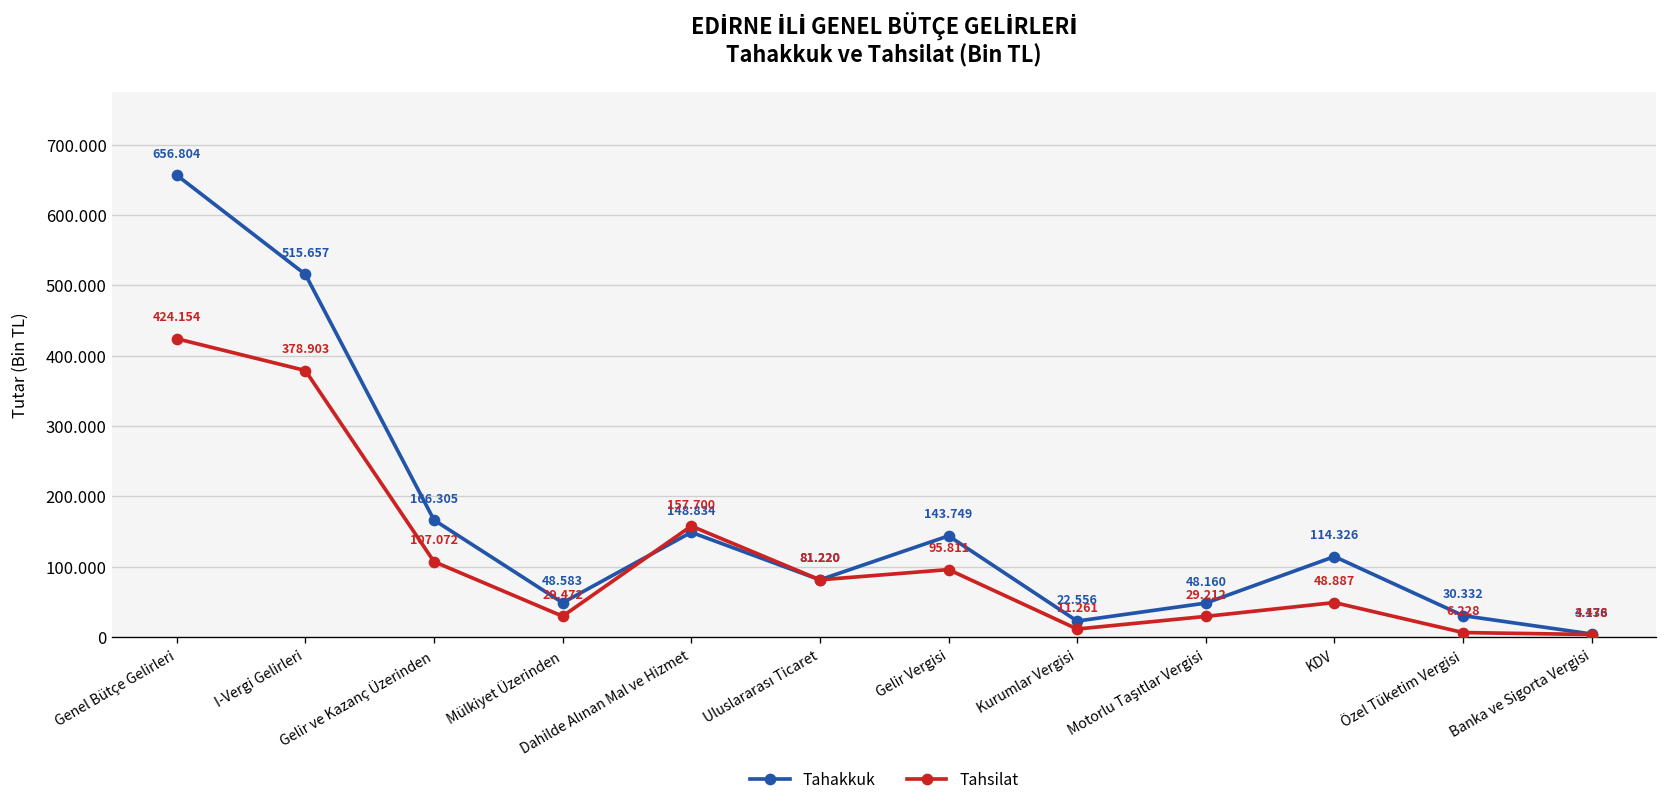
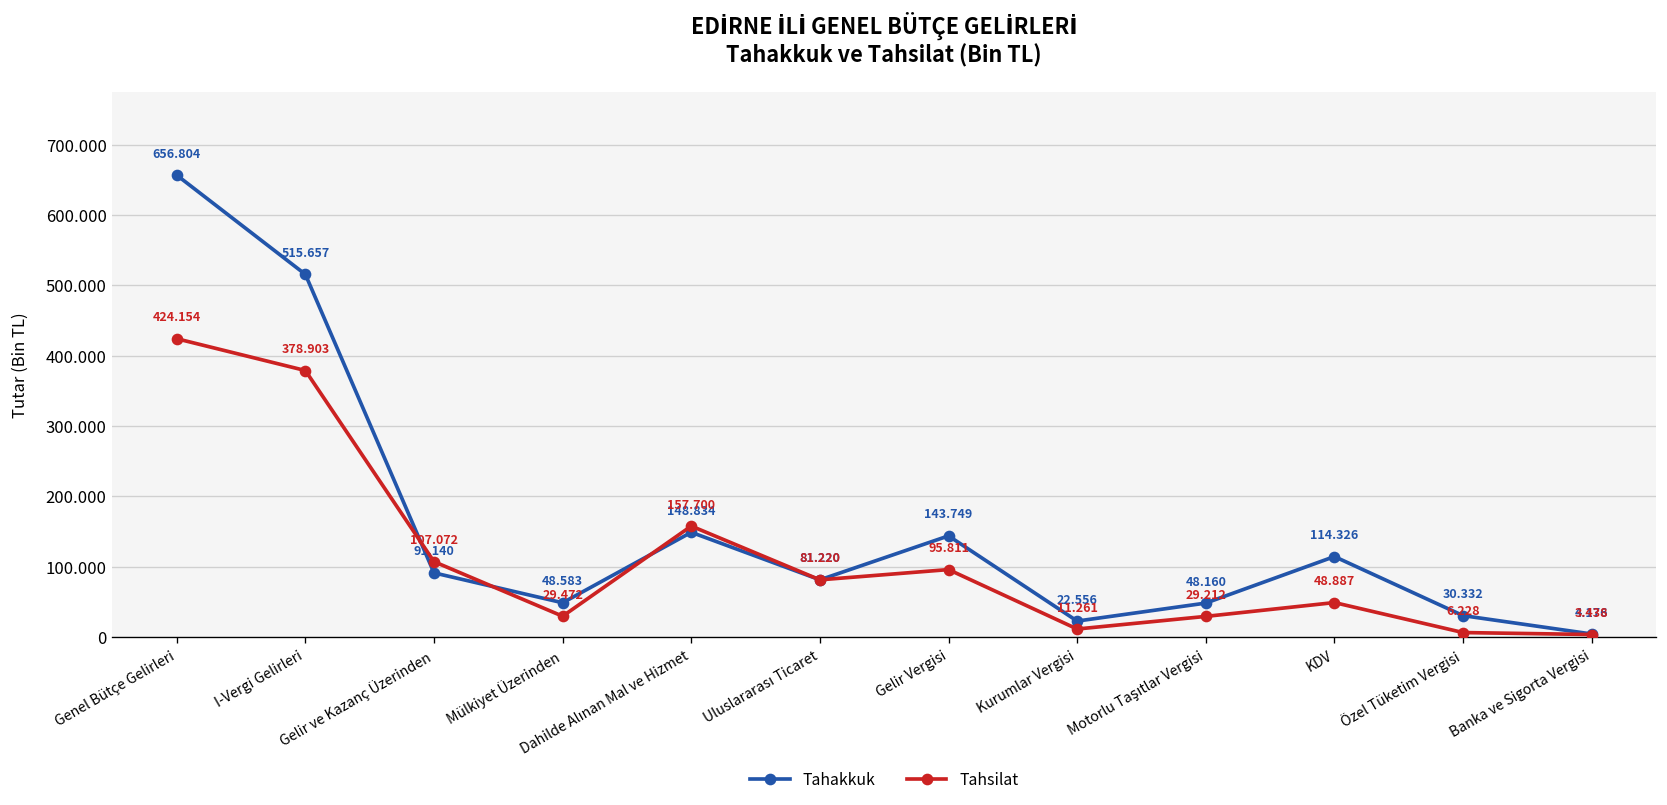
Tahakkuk, Gelir ve Kazanç Üzerinden: 166.305 -> 91.140
